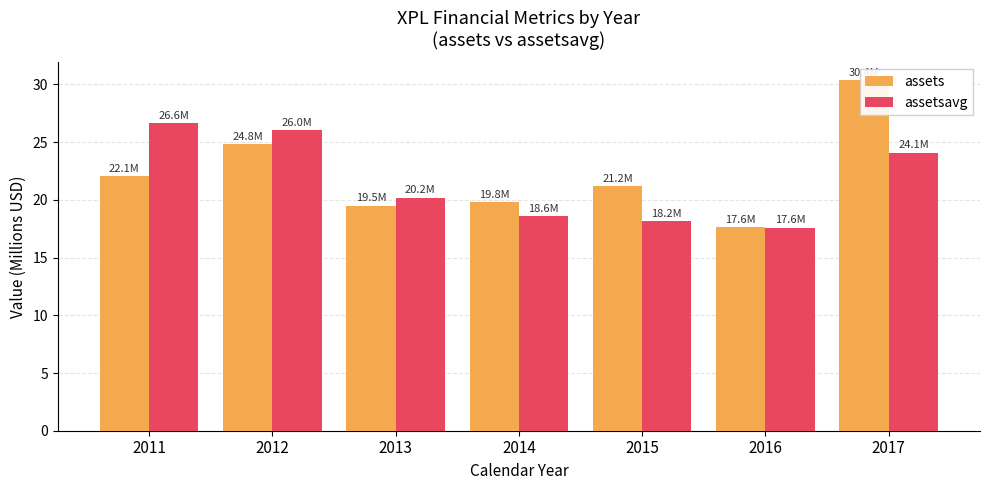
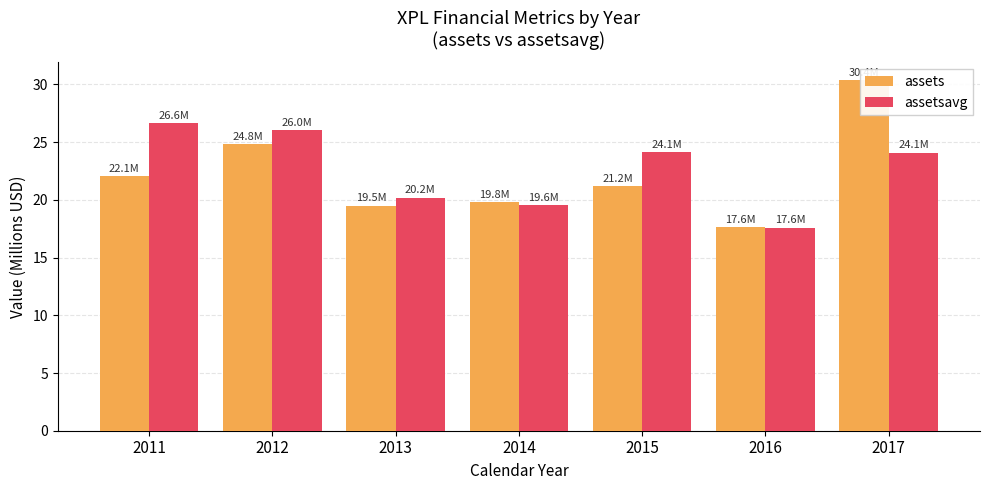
assetsavg, 2014: 18.6M -> 19.6M
assetsavg, 2015: 18.2M -> 24.1M
